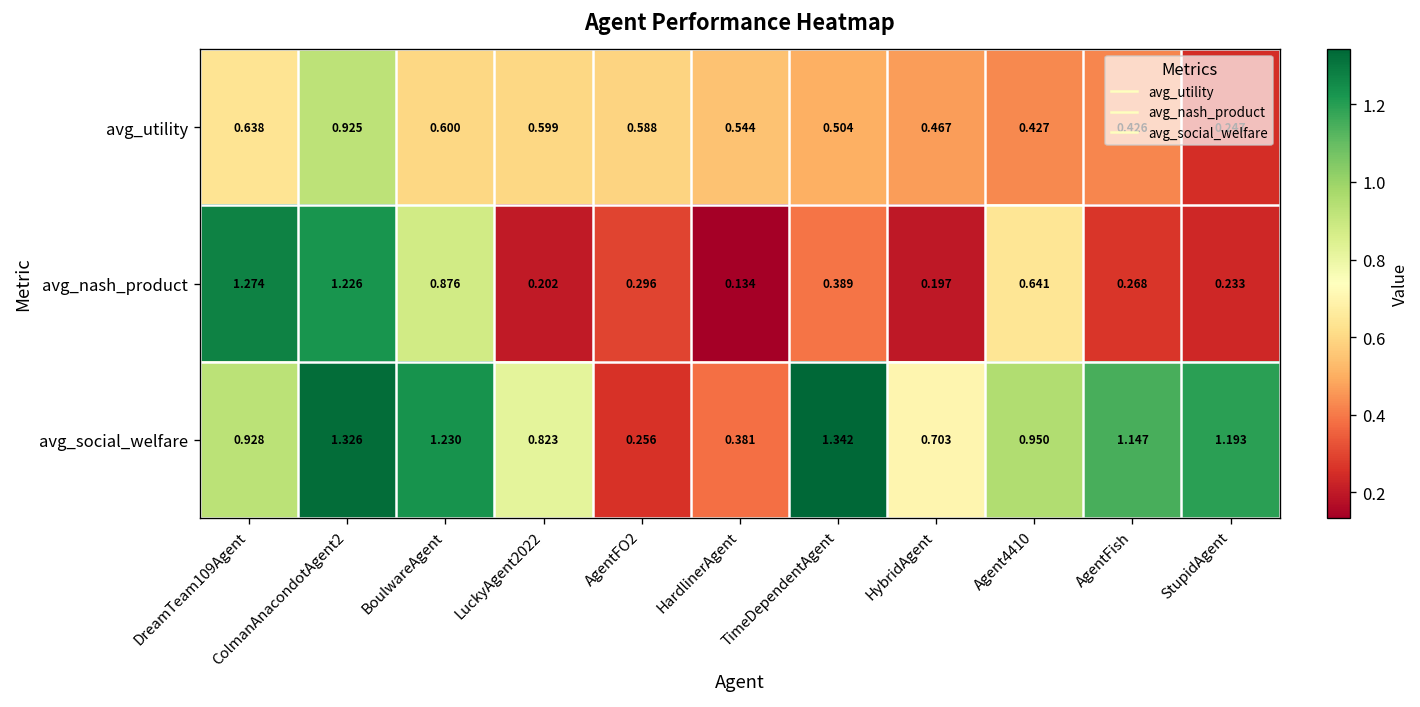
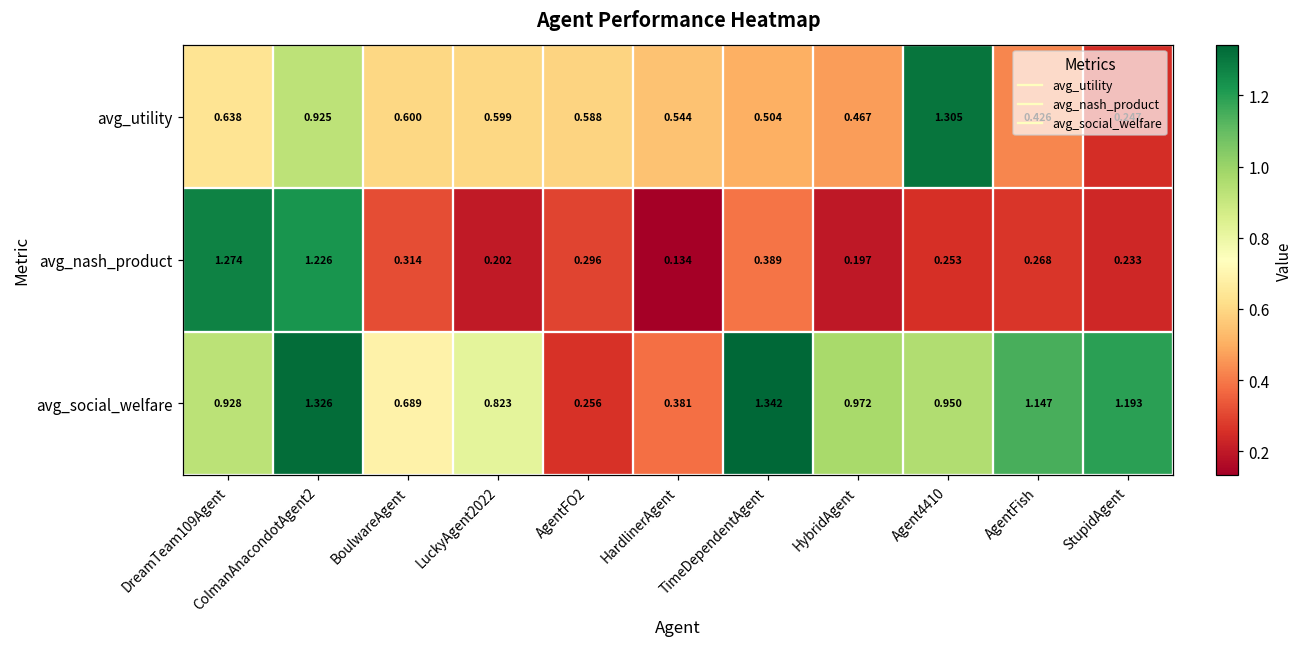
avg_utility, Agent4410: 0.427 -> 1.305
avg_nash_product, BoulwareAgent: 0.876 -> 0.314
avg_nash_product, Agent4410: 0.641 -> 0.253
avg_social_welfare, BoulwareAgent: 1.230 -> 0.689
avg_social_welfare, HybridAgent: 0.703 -> 0.972
